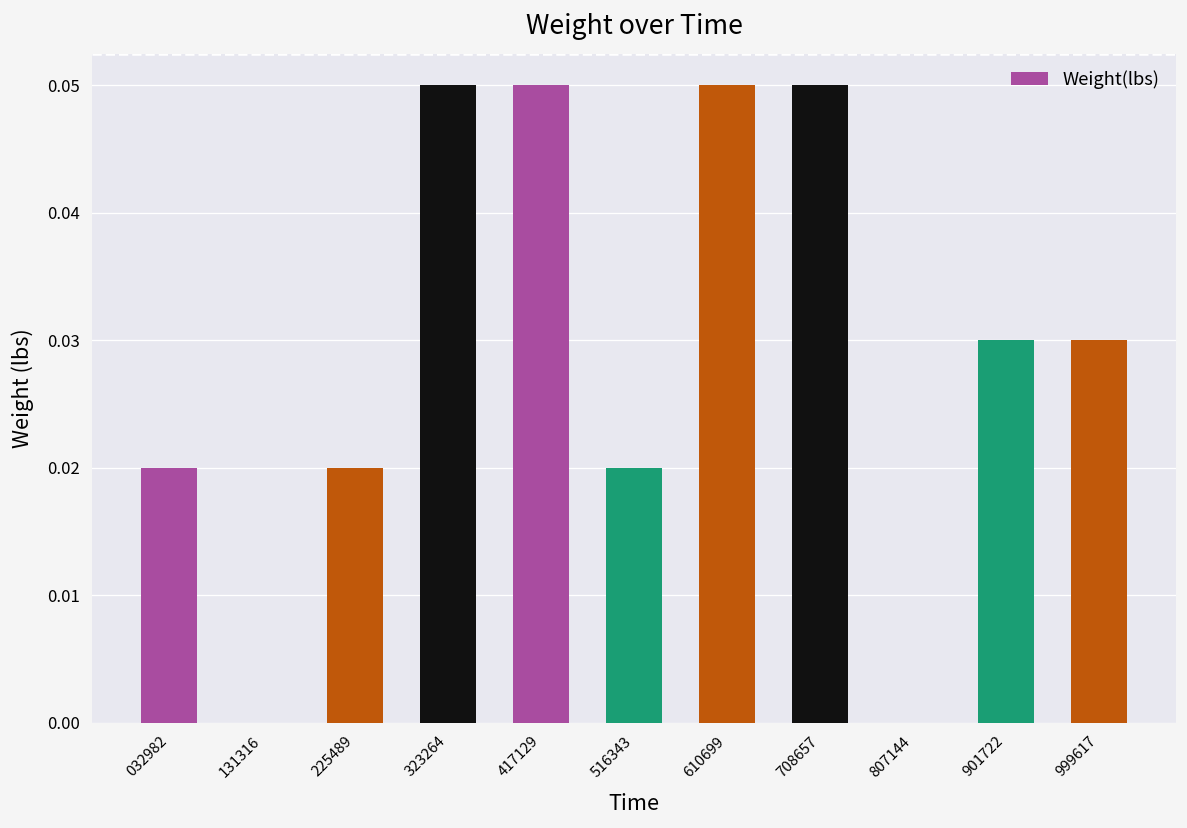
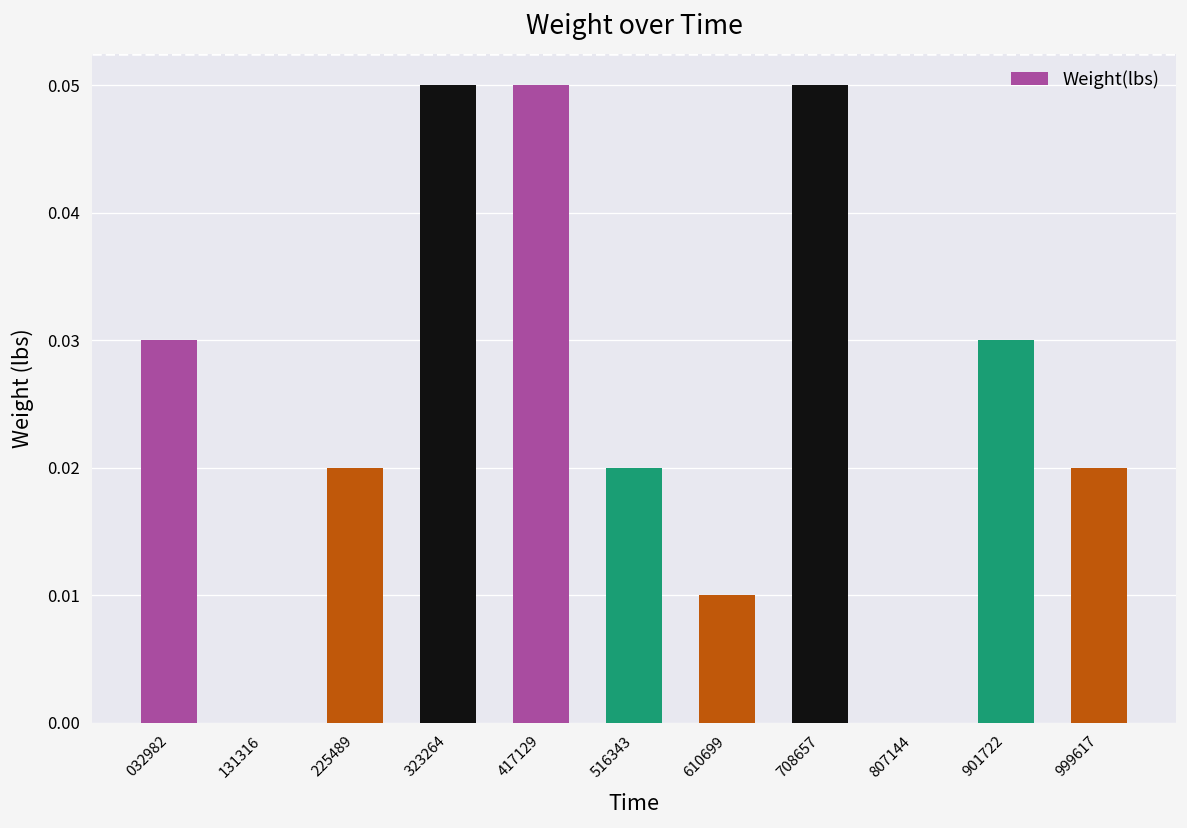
032982: 0.02 -> 0.03
610699: 0.05 -> 0.01
999617: 0.03 -> 0.02
